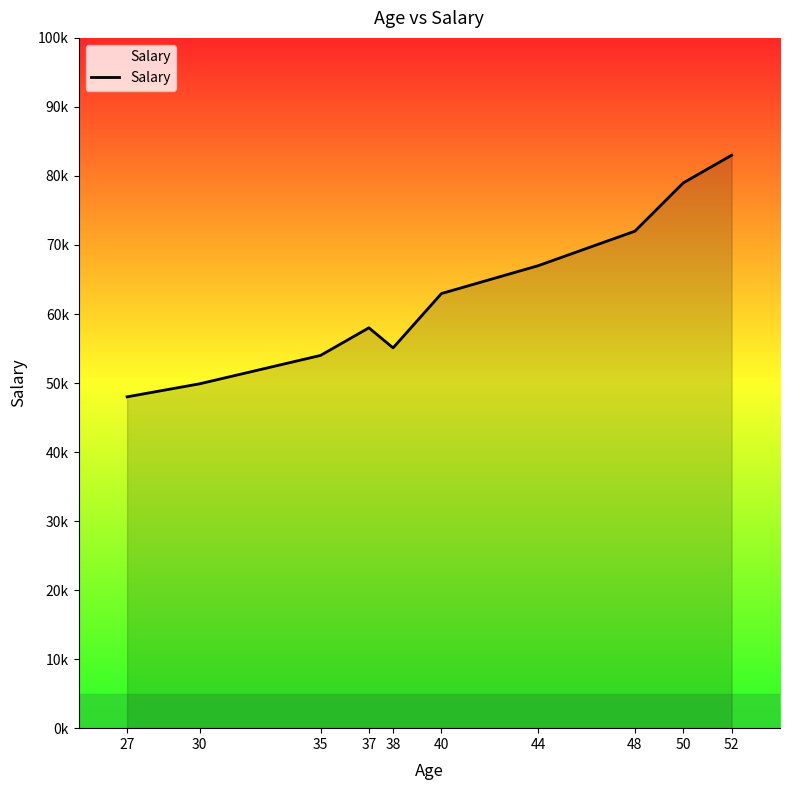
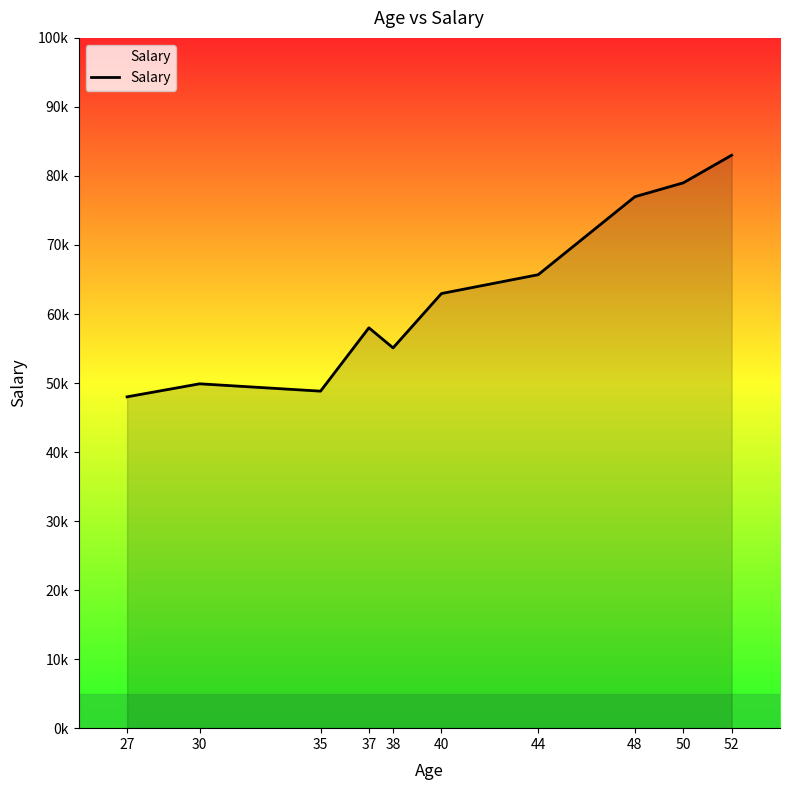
35: 54000 -> 49000
44: 67000 -> 66000
48: 72000 -> 77000
